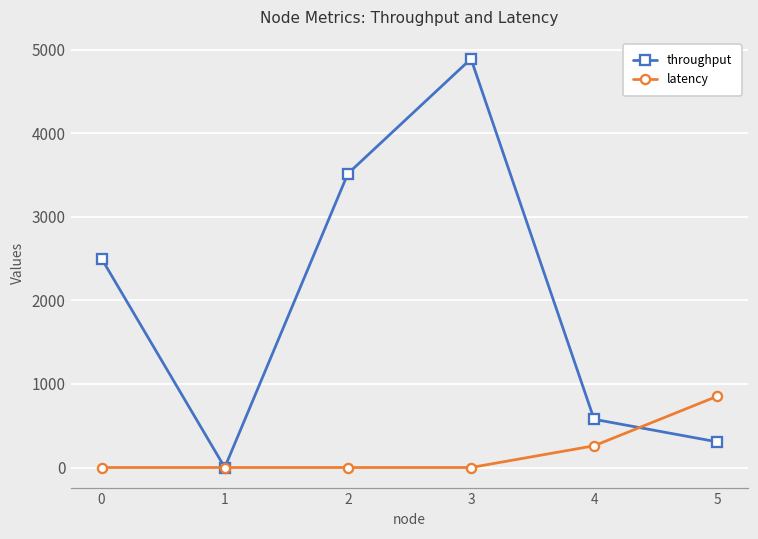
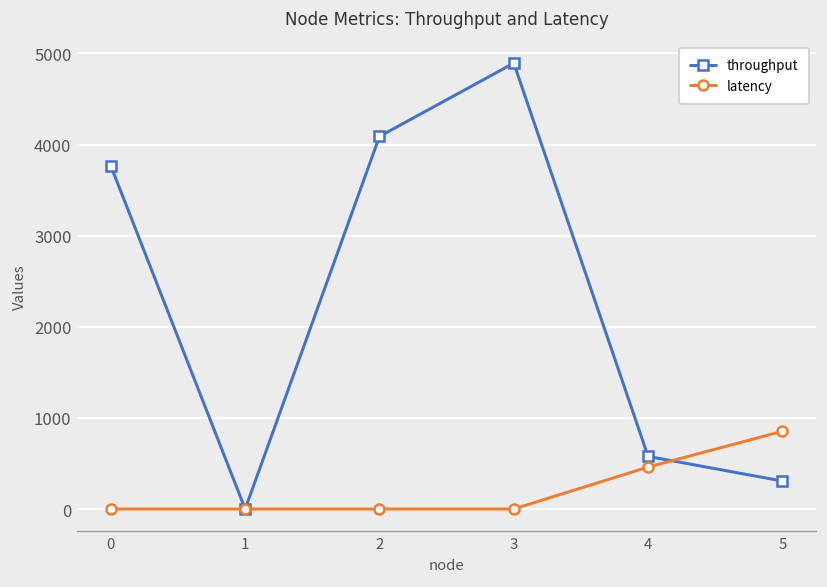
throughput, 0: 2500 -> 3800
throughput, 2: 3500 -> 4100
latency, 4: 300 -> 500
